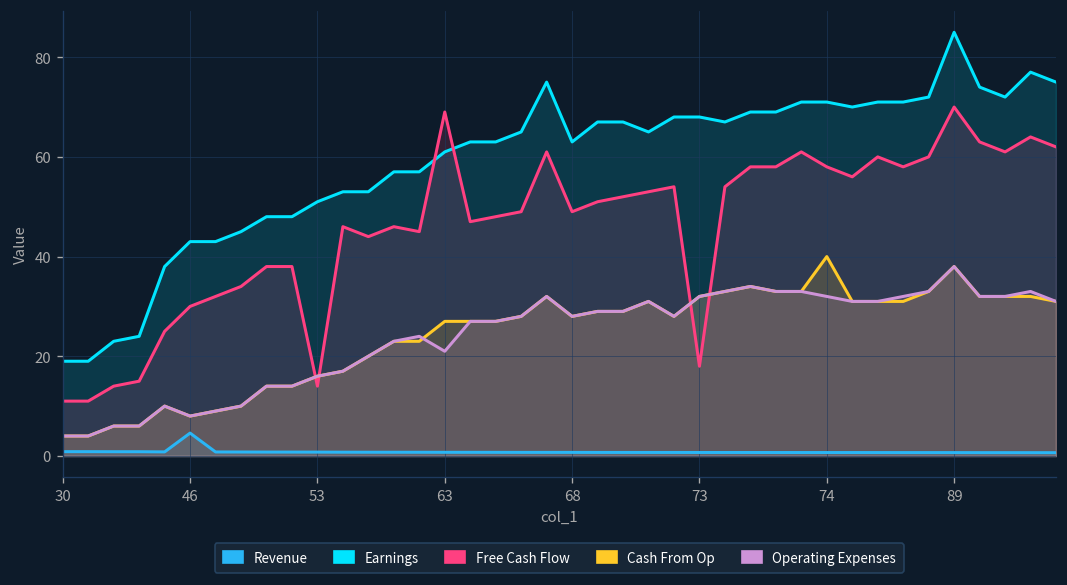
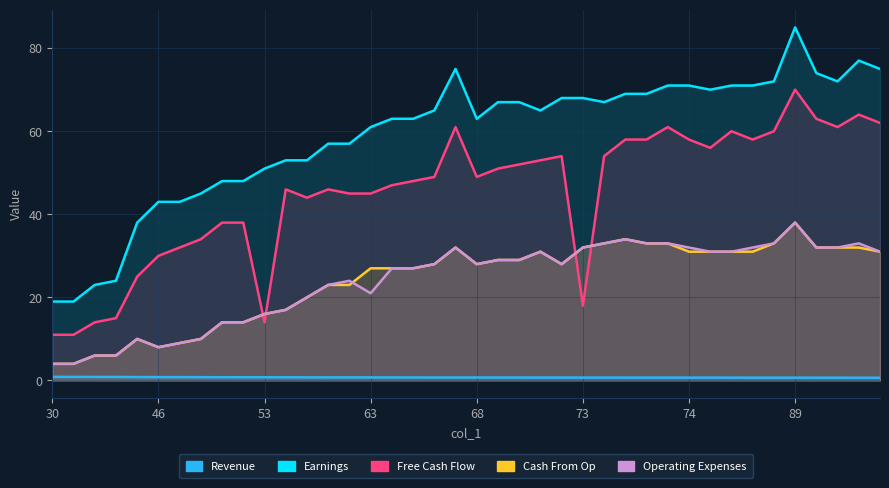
Revenue, 46: 5 -> 1
Free Cash Flow, 63: 69 -> 45
Cash From Op, 74: 40 -> 31
